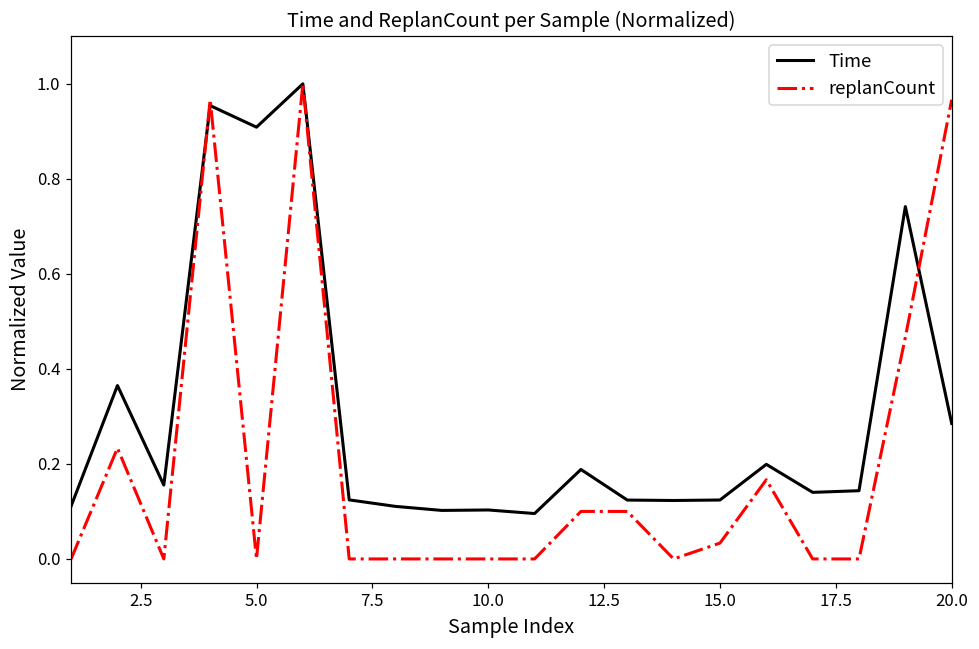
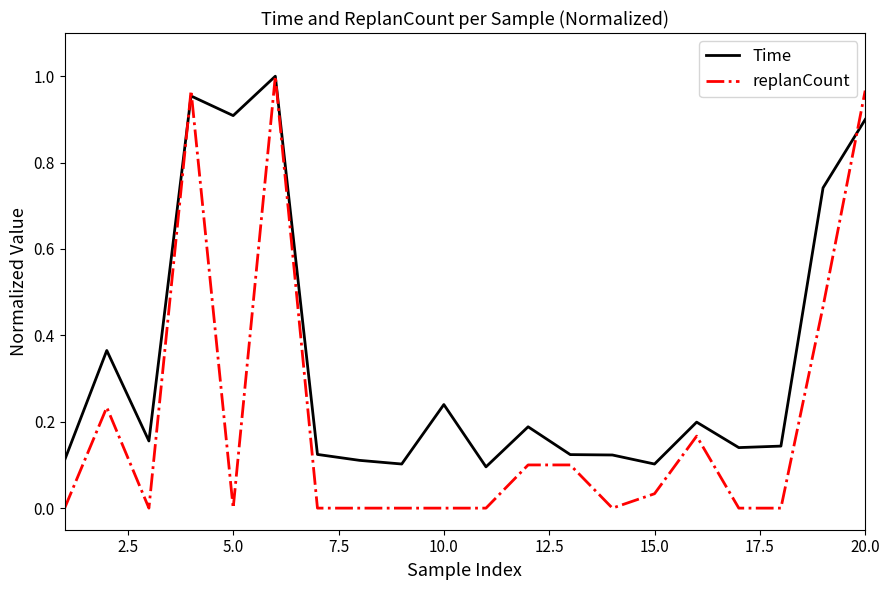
Time, 10.0: 0.10 -> 0.24
Time, 15.0: 0.12 -> 0.10
Time, 20.0: 0.29 -> 0.90
